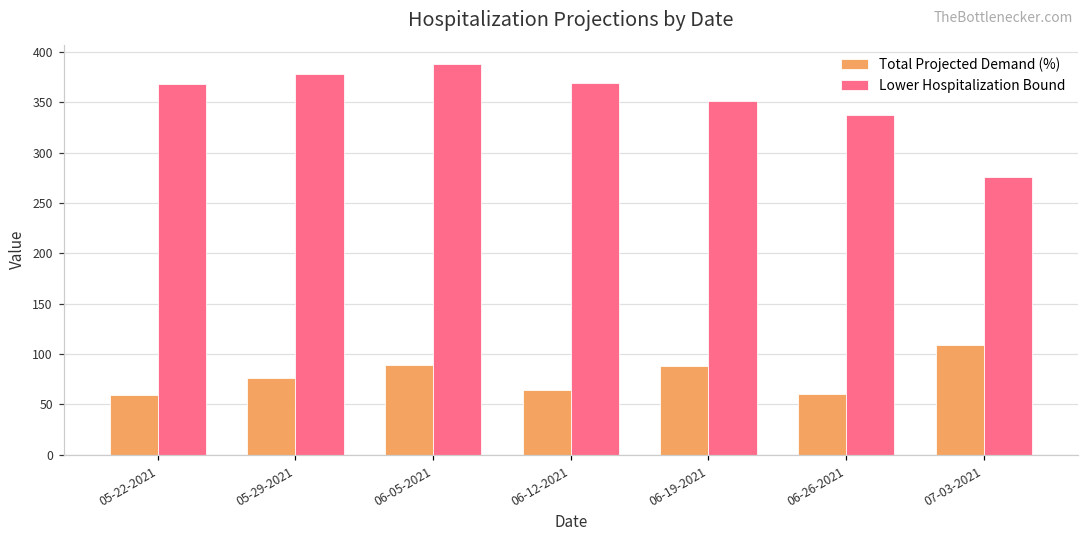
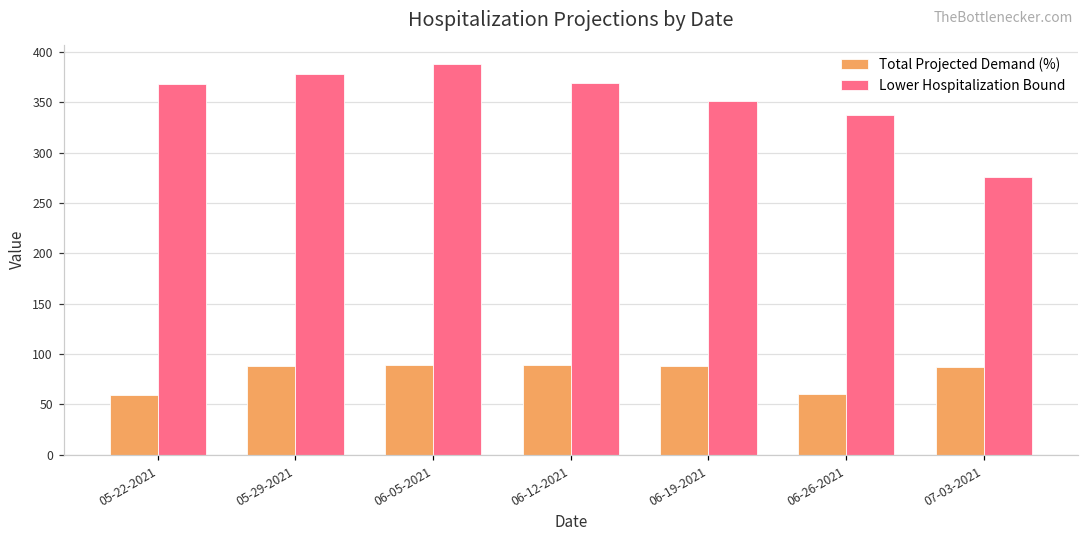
Total Projected Demand (%), 05-29-2021: 80 -> 90
Total Projected Demand (%), 06-12-2021: 60 -> 90
Total Projected Demand (%), 07-03-2021: 110 -> 90
